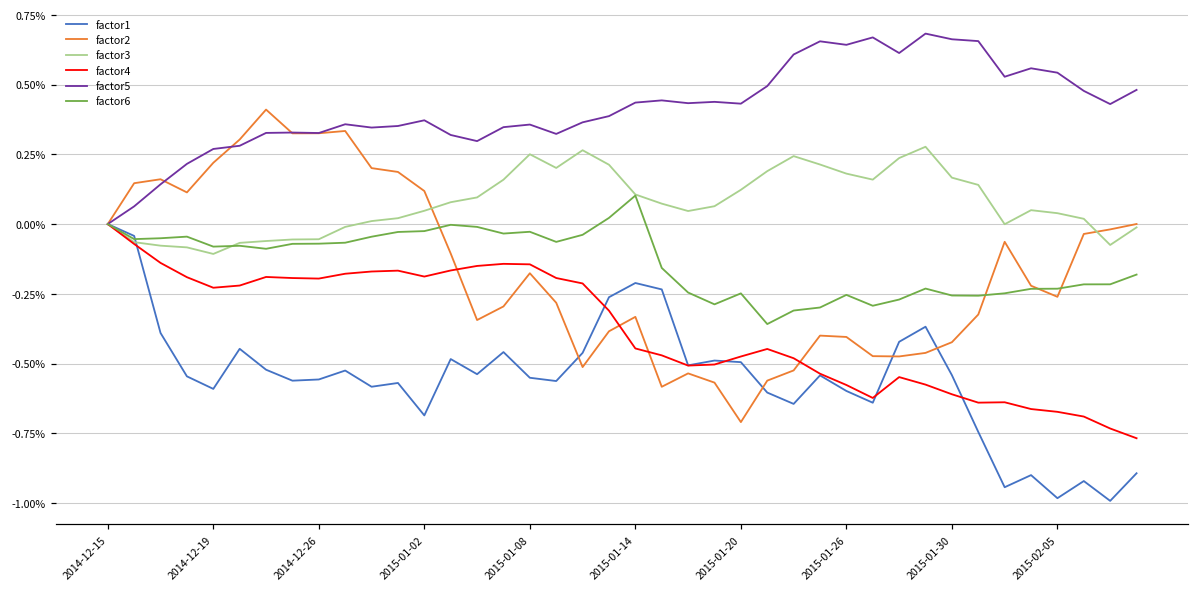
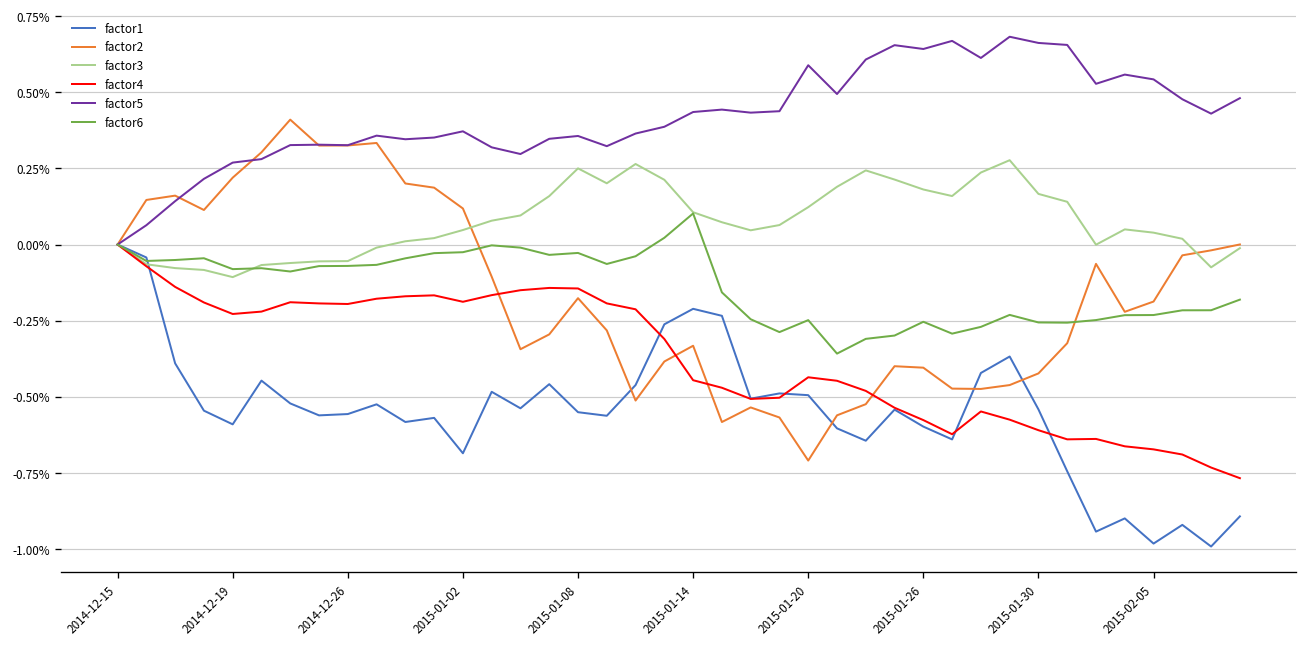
factor4, 2015-01-20: -0.47% -> -0.44%
factor5, 2015-01-20: 0.43% -> 0.59%
factor2, 2015-02-05: -0.26% -> -0.19%
